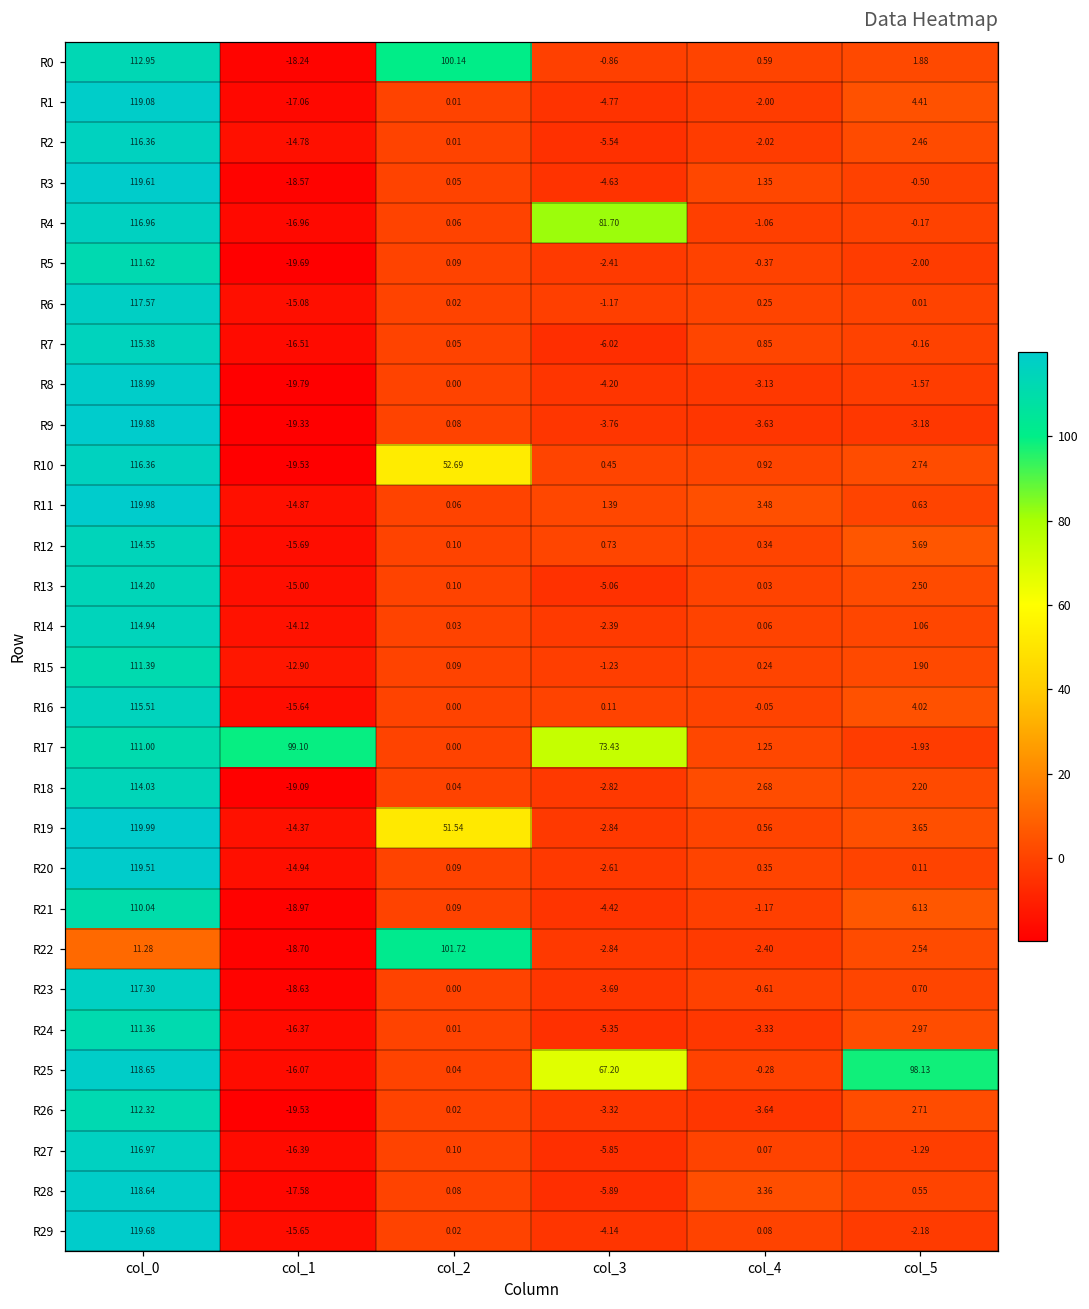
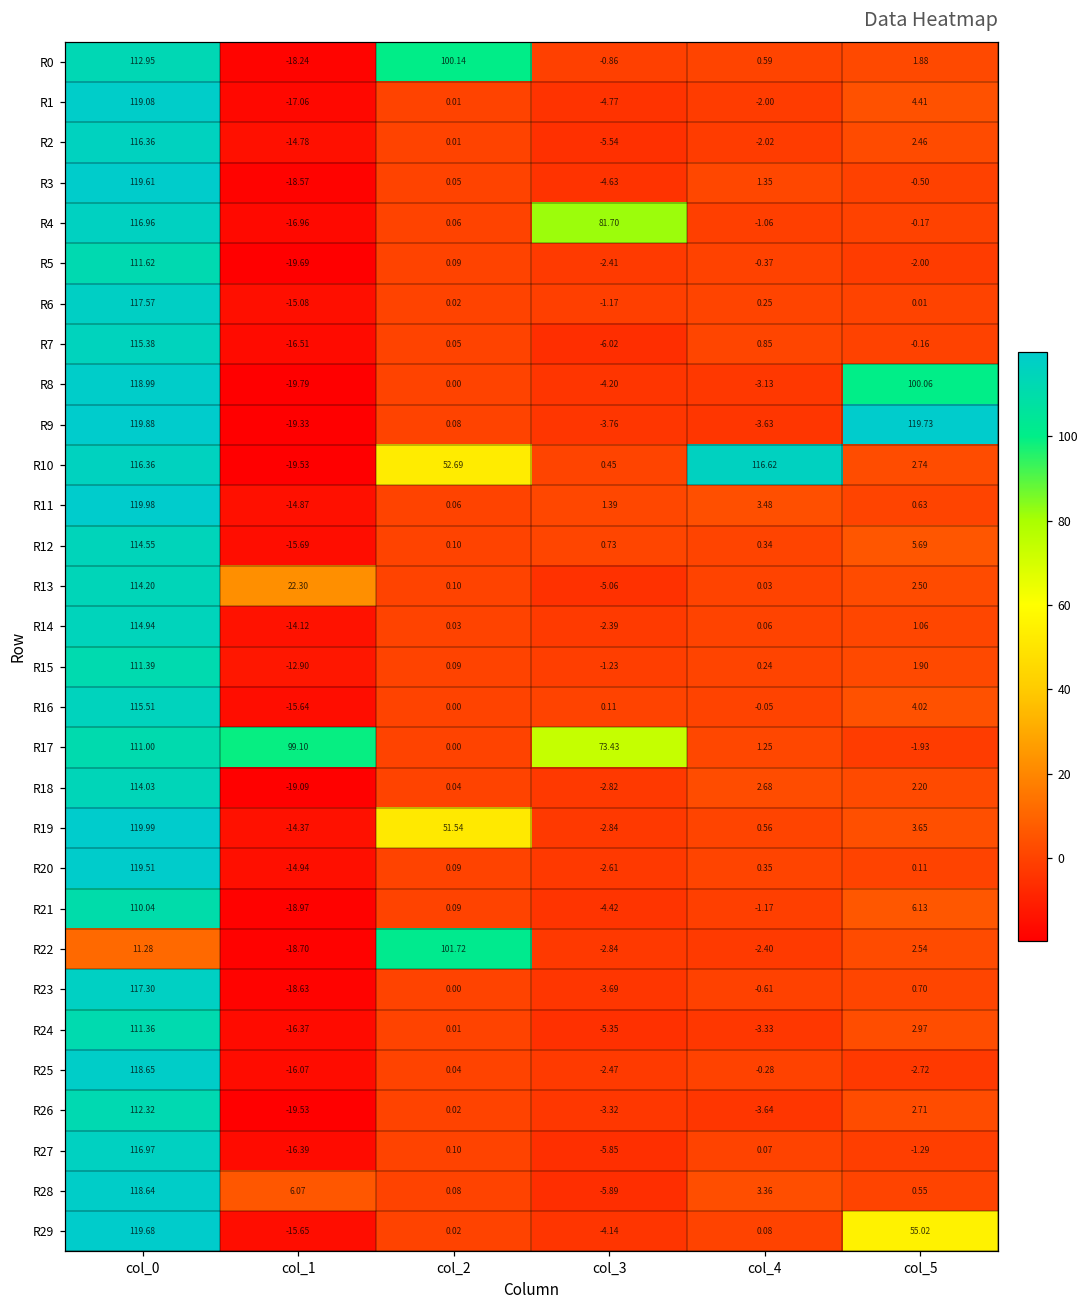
R8, col_5: -1.57 -> 100.06
R9, col_5: -3.18 -> 119.73
R10, col_4: 0.92 -> 116.62
R13, col_1: -15.00 -> 22.30
R25, col_3: 67.20 -> -2.47
R25, col_5: 98.13 -> -2.72
R28, col_1: -17.58 -> 6.07
R29, col_5: -2.18 -> 55.02
